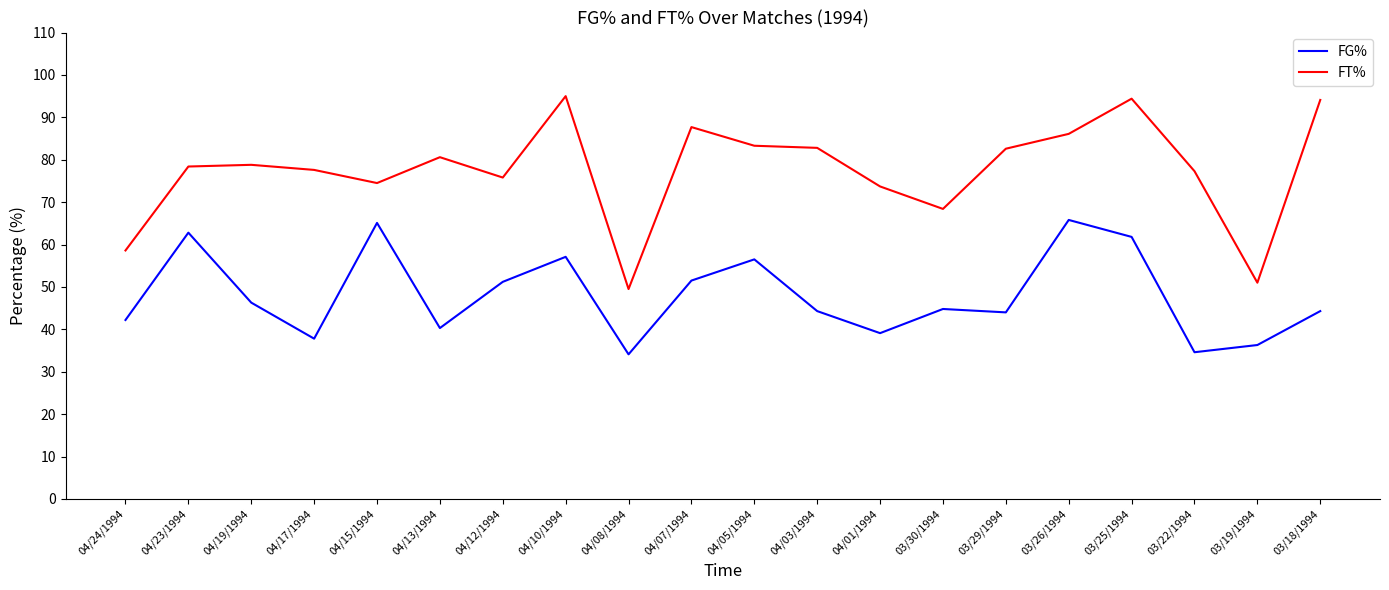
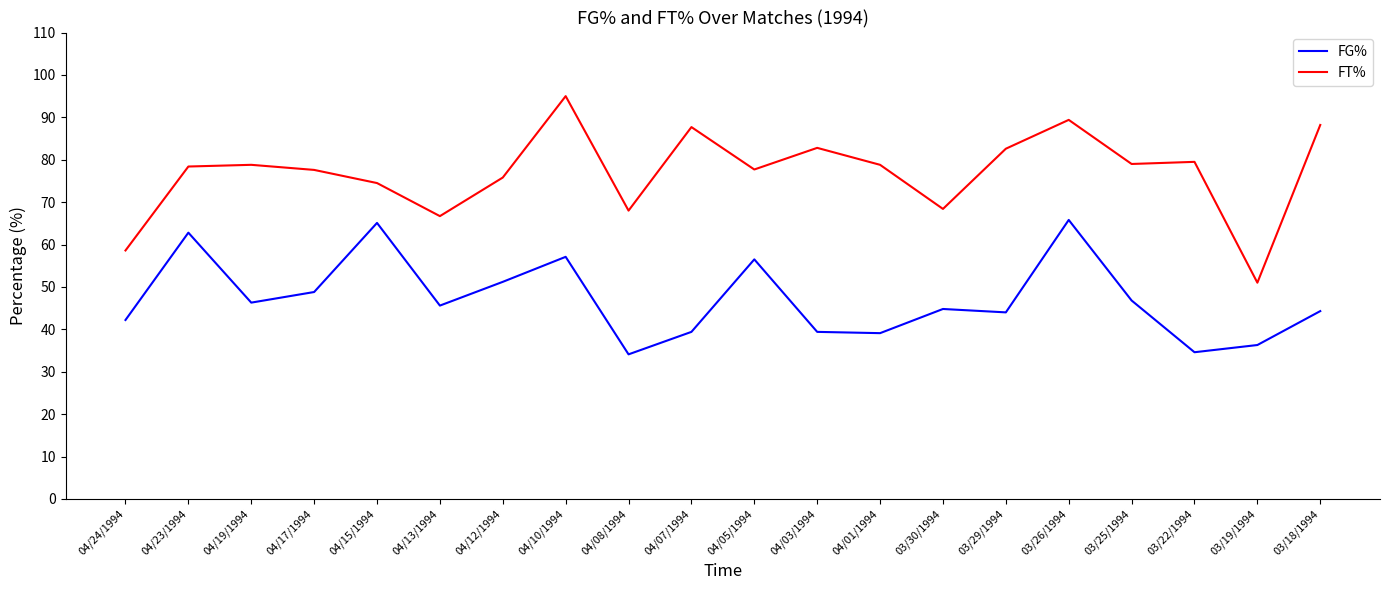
FG%, 04/17/1994: 38 -> 49
FG%, 04/13/1994: 40 -> 46
FT%, 04/13/1994: 81 -> 67
FT%, 04/08/1994: 50 -> 68
FG%, 04/07/1994: 52 -> 39
FT%, 04/05/1994: 83 -> 78
FG%, 04/03/1994: 44 -> 39
FT%, 04/01/1994: 74 -> 79
FT%, 03/26/1994: 86 -> 89
FG%, 03/25/1994: 62 -> 47
FT%, 03/25/1994: 94 -> 79
FT%, 03/22/1994: 77 -> 80
FT%, 03/18/1994: 94 -> 88
